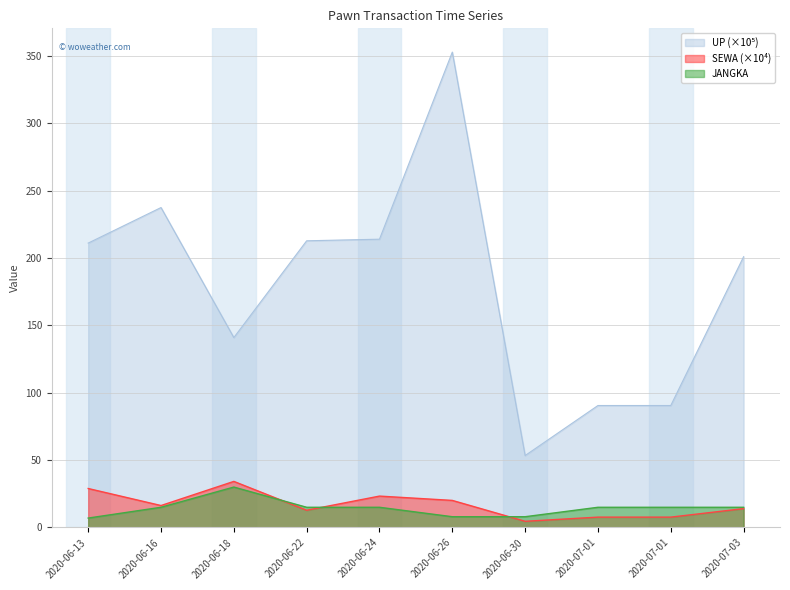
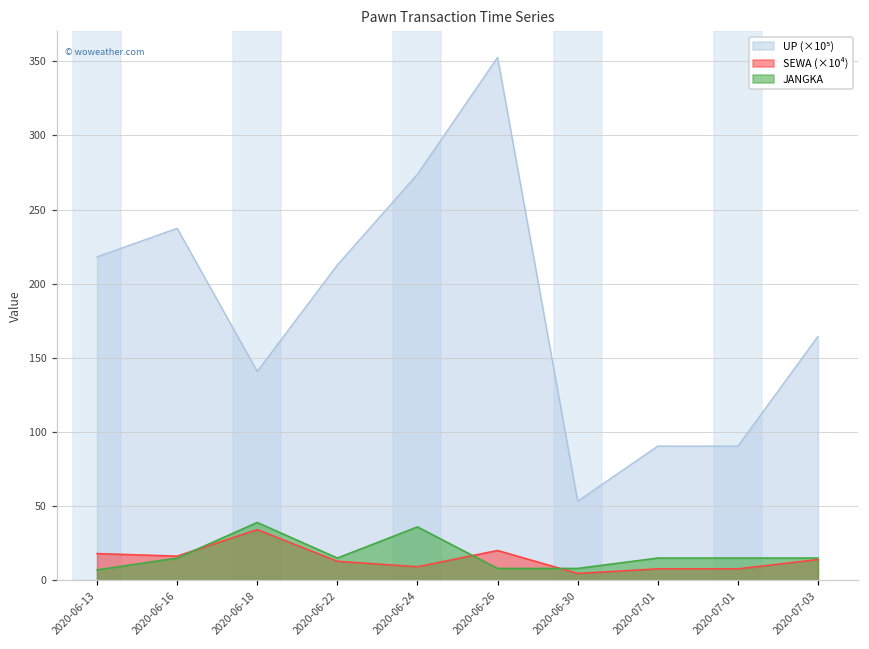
UP (×10⁵), 2020-06-13: 211 -> 218
SEWA (×10⁴), 2020-06-13: 29 -> 18
JANGKA, 2020-06-18: 30 -> 39
UP (×10⁵), 2020-06-24: 214 -> 274
SEWA (×10⁴), 2020-06-24: 23 -> 9
JANGKA, 2020-06-24: 15 -> 36
UP (×10⁵), 2020-07-03: 201 -> 165
